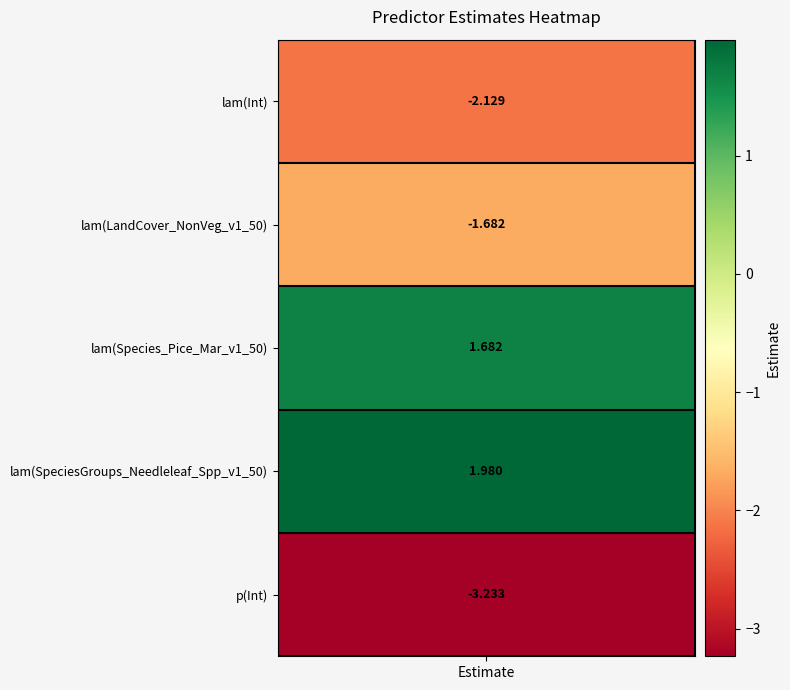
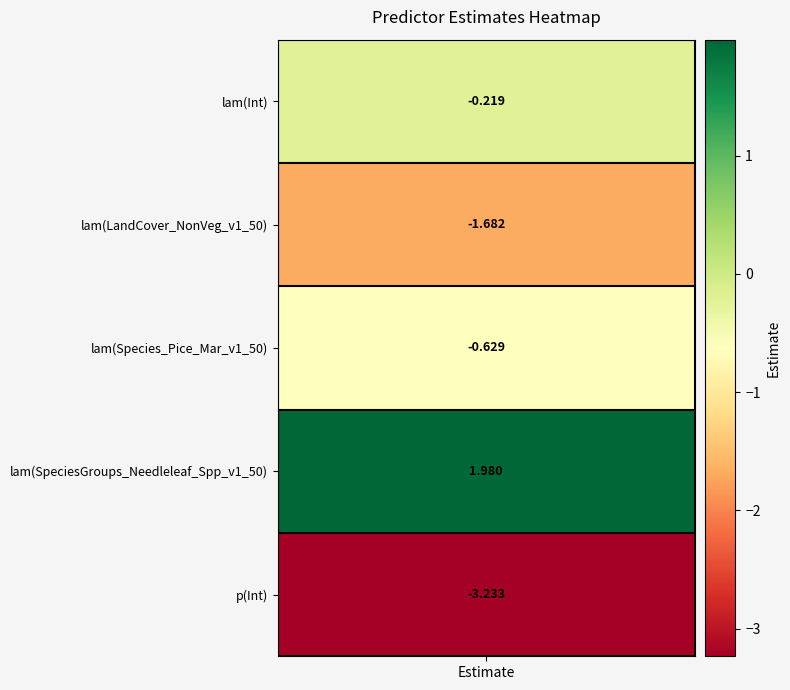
lam(Int), Estimate: -2.129 -> -0.219
lam(Species_Pice_Mar_v1_50), Estimate: 1.682 -> -0.629
